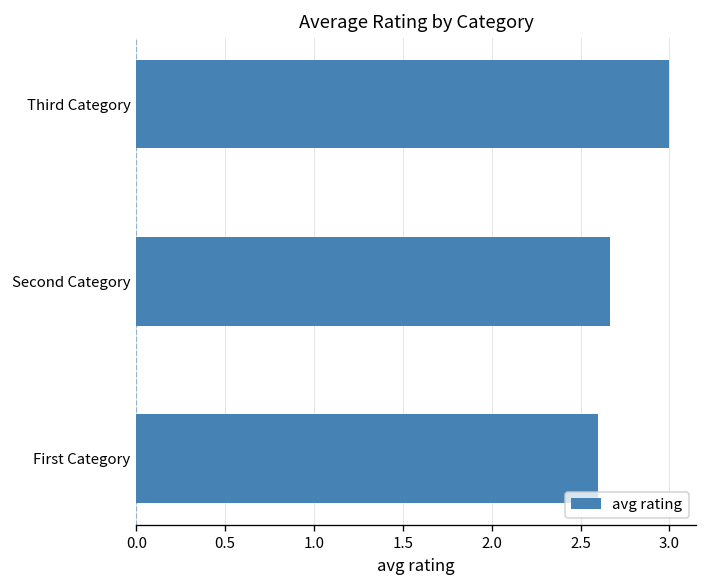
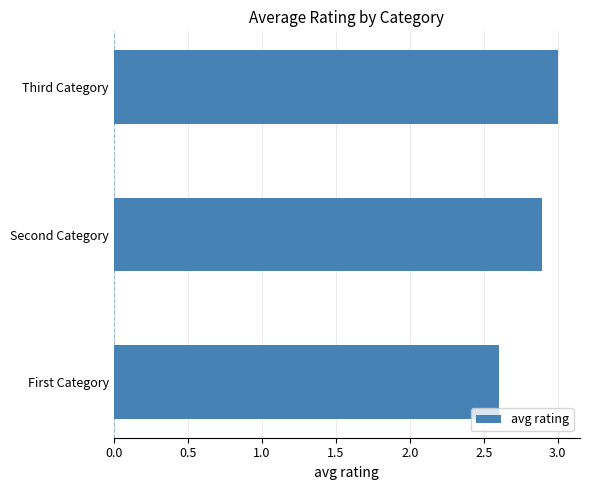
Second Category: 2.67 -> 2.89
